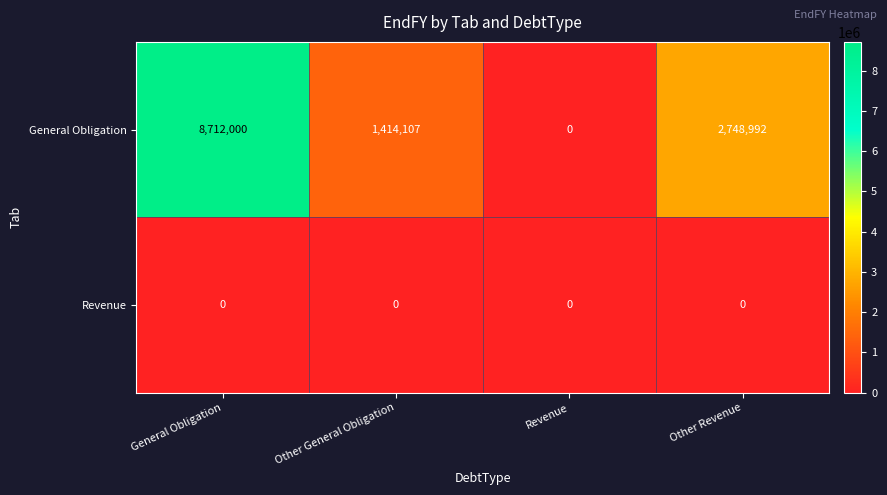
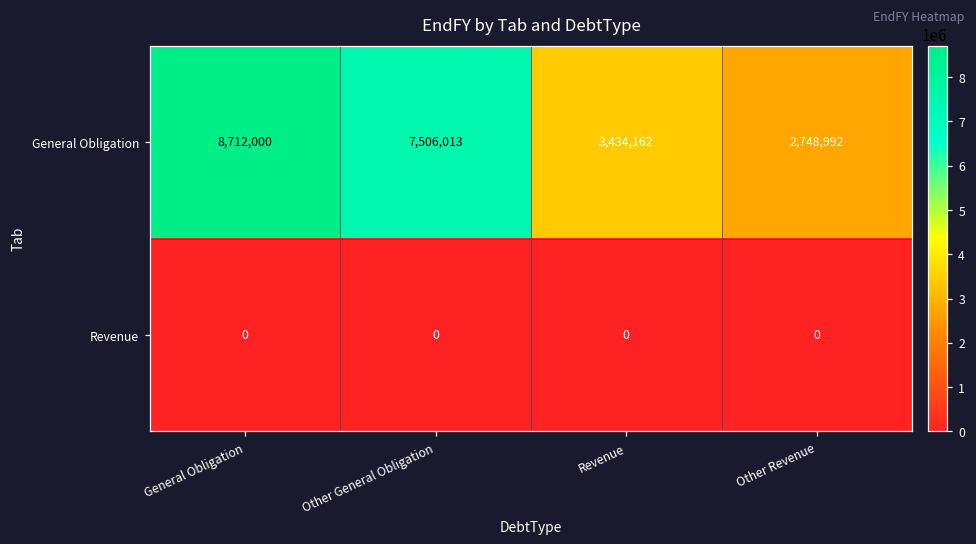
General Obligation, Other General Obligation: 1,414,107 -> 7,506,013
General Obligation, Revenue: 0 -> 3,434,162
